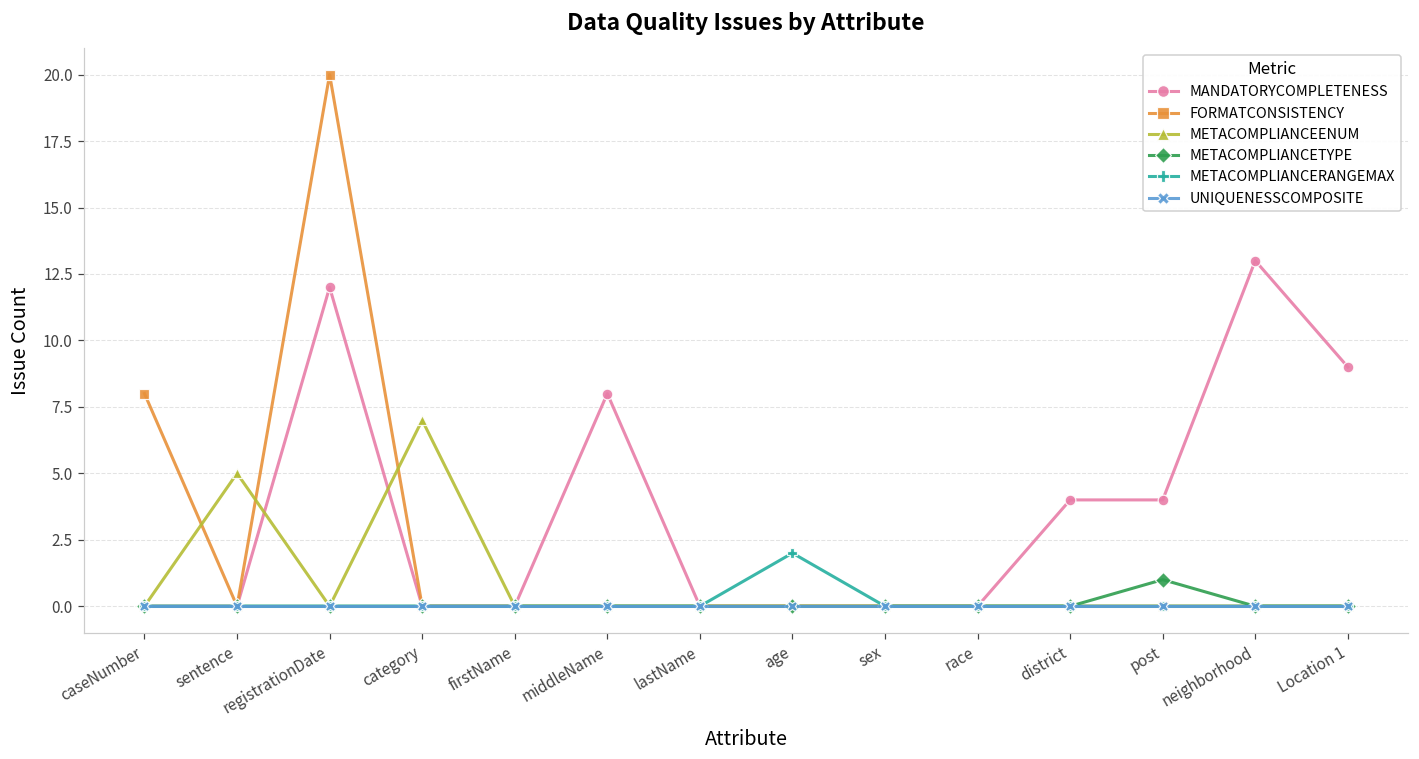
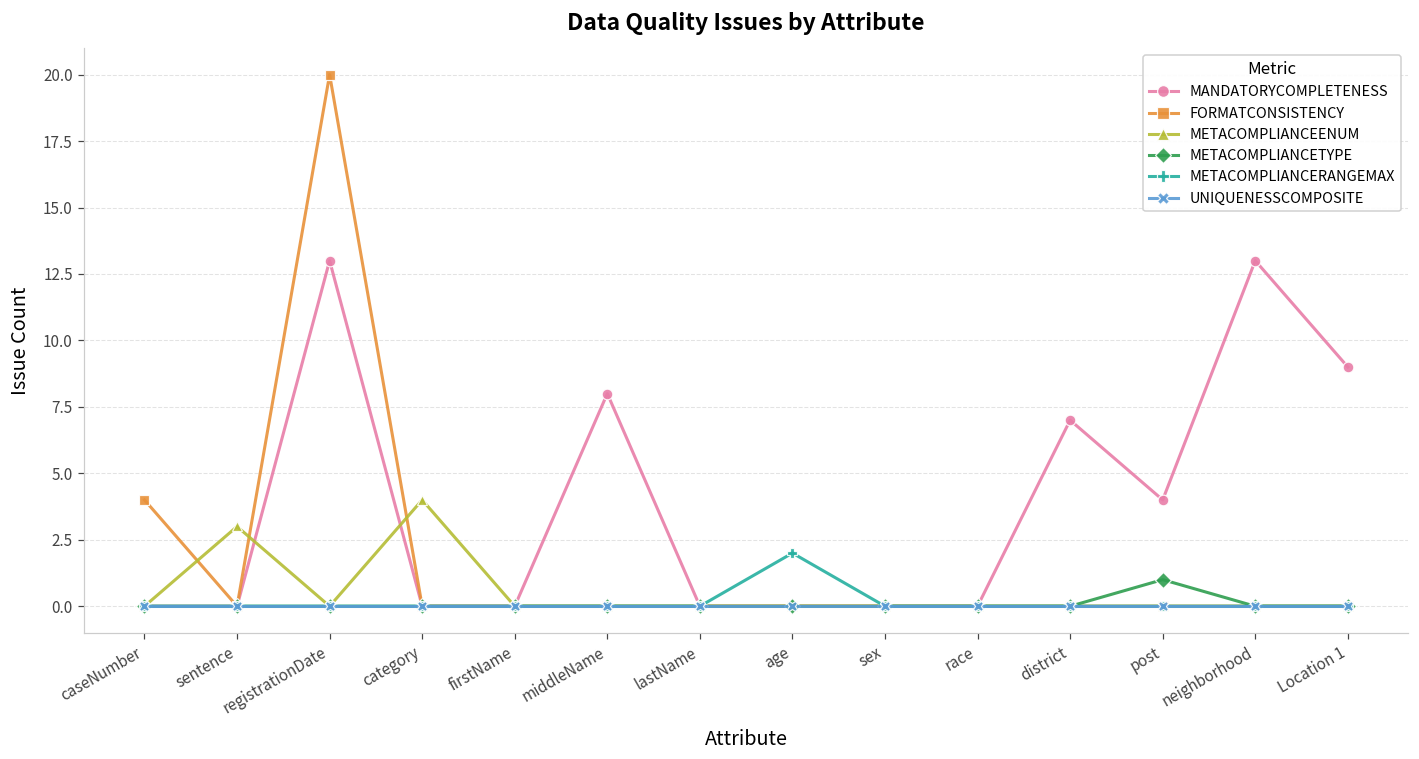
FORMATCONSISTENCY, caseNumber: 8 -> 4
METACOMPLIANCEENUM, sentence: 5 -> 3
MANDATORYCOMPLETENESS, registrationDate: 12 -> 13
METACOMPLIANCEENUM, category: 7 -> 4
MANDATORYCOMPLETENESS, district: 4 -> 7
